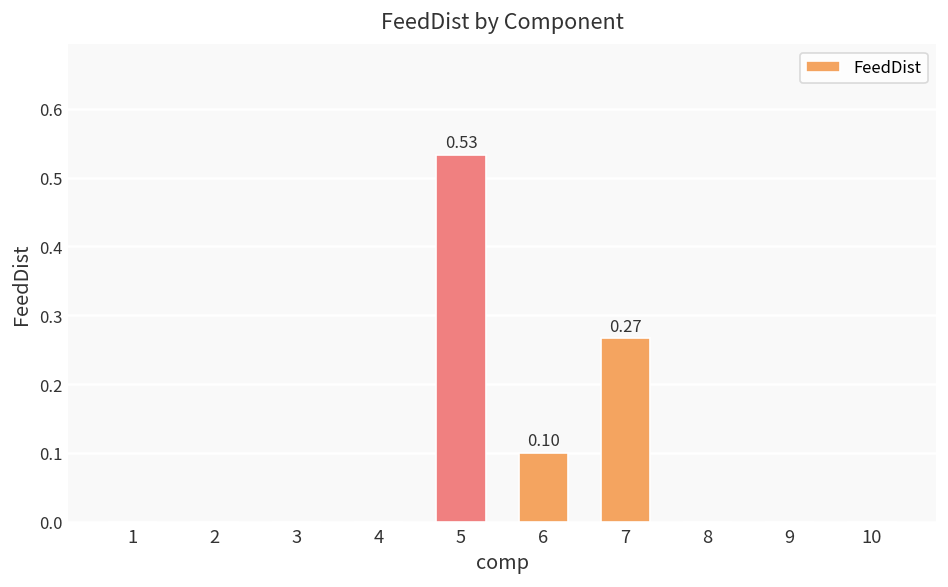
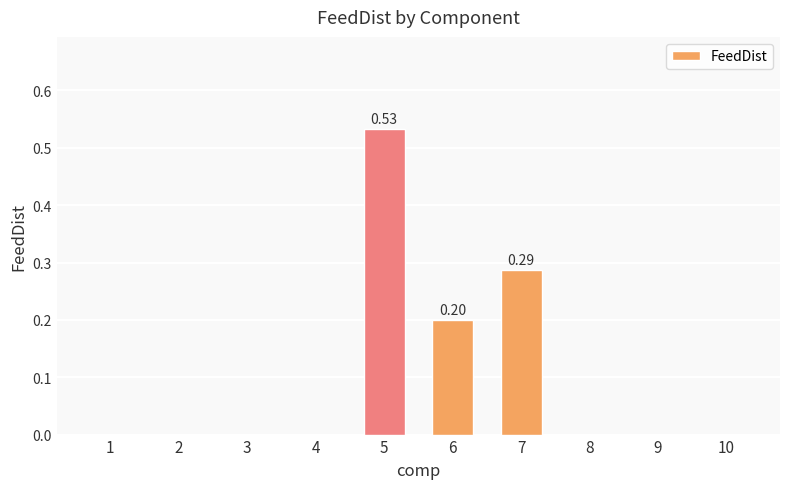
6: 0.10 -> 0.20
7: 0.27 -> 0.29
